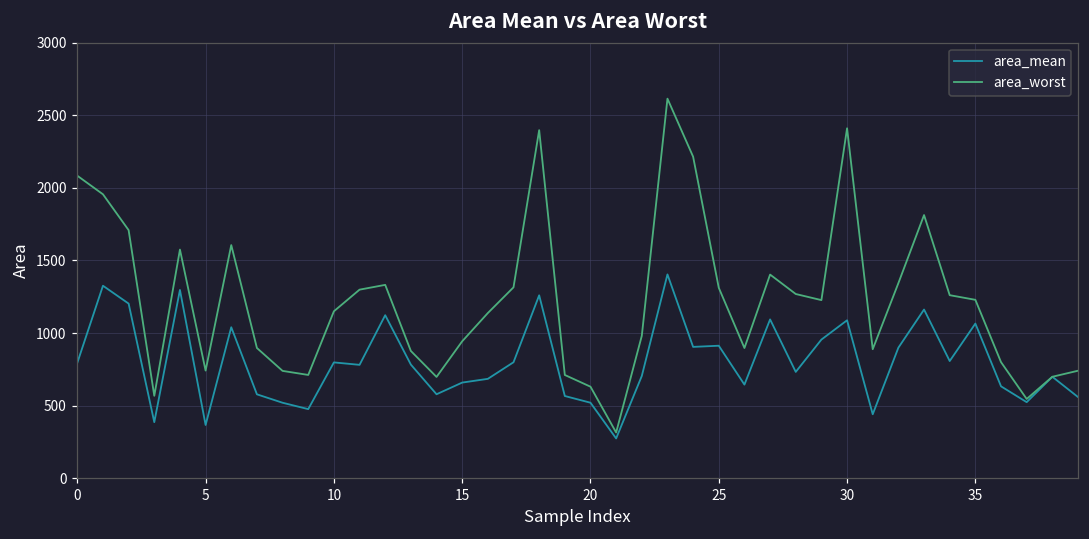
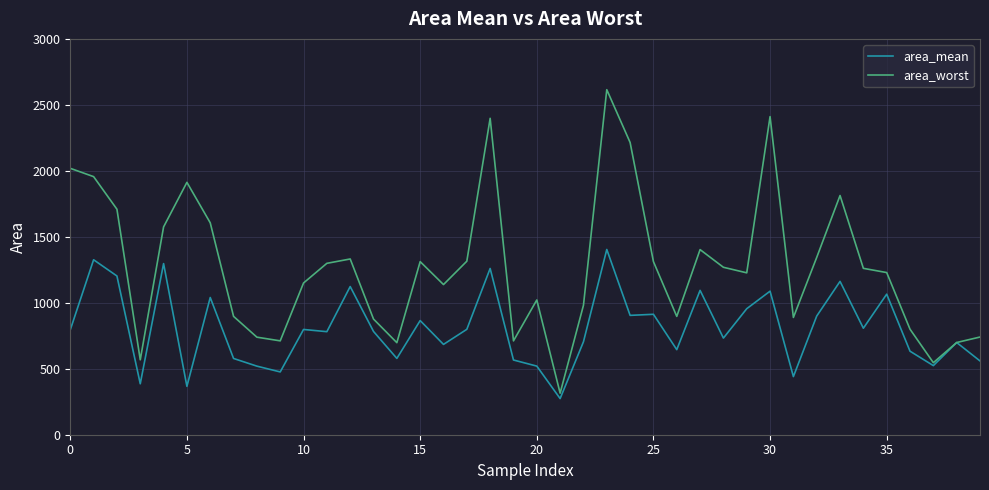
area_worst, 0: 2080 -> 2020
area_worst, 5: 740 -> 1910
area_mean, 15: 660 -> 870
area_worst, 15: 940 -> 1310
area_worst, 20: 630 -> 1020
